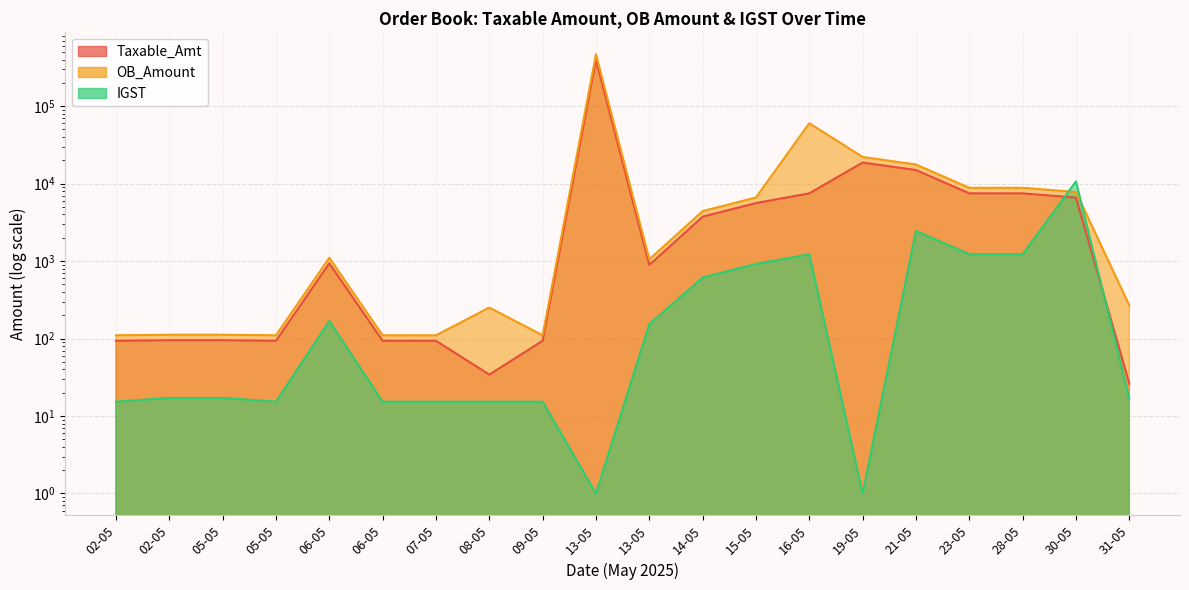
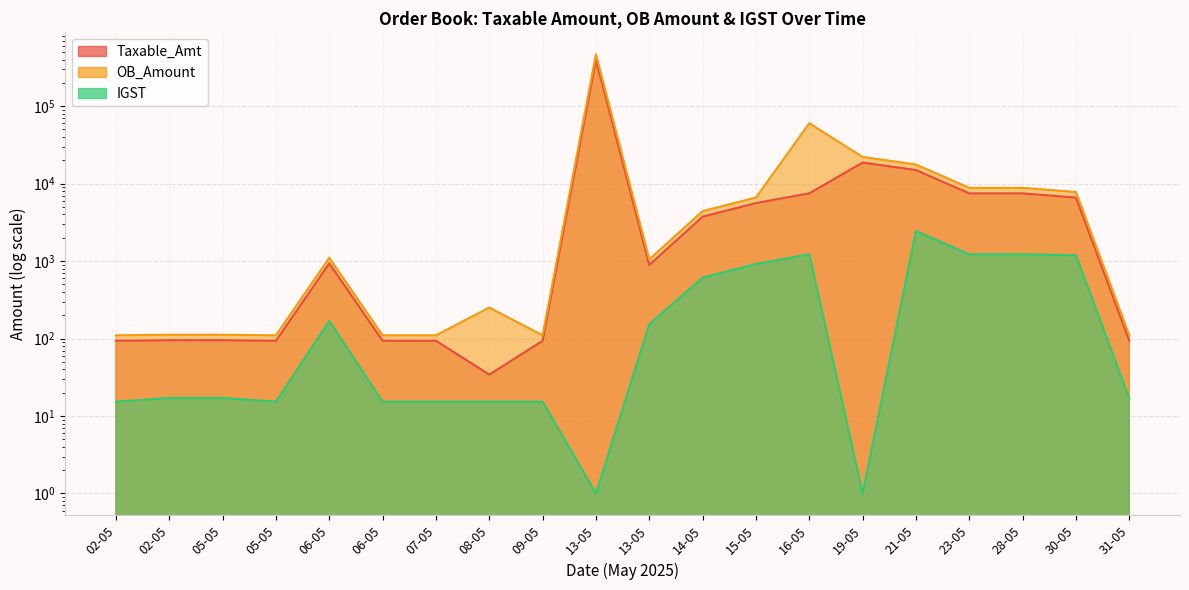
IGST, 30-05: 11000 -> 1200
Taxable_Amt, 31-05: 26 -> 90
OB_Amount, 31-05: 270 -> 110
